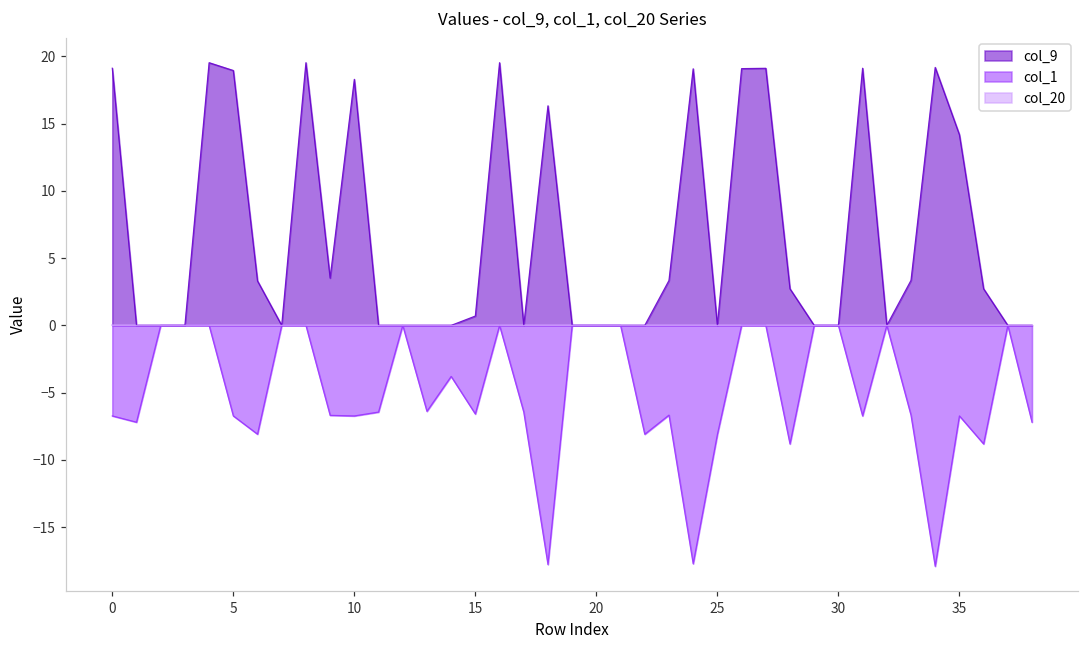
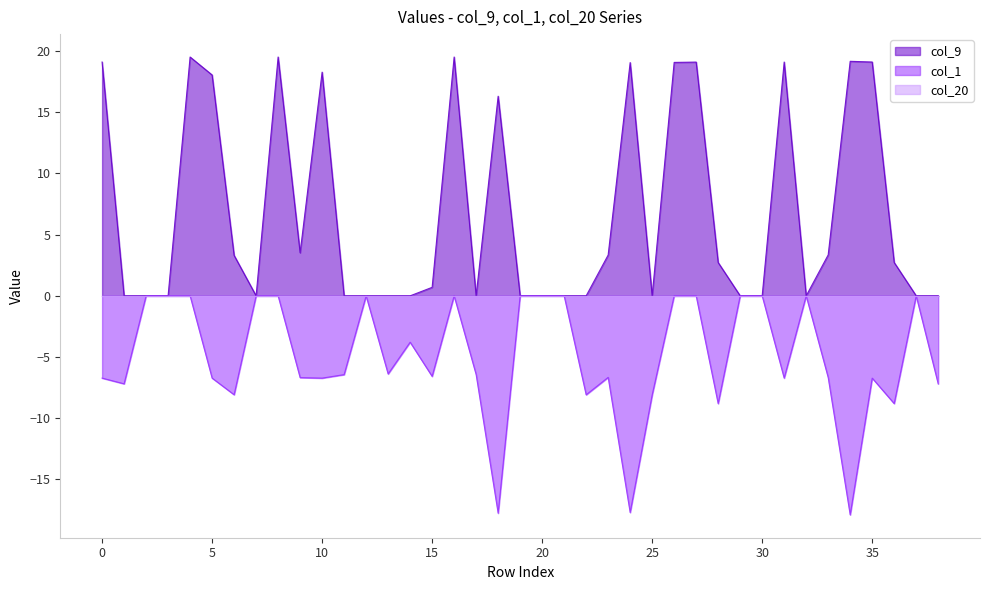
col_9, 5: 18.9 -> 18.1
col_9, 35: 14.2 -> 19.1
